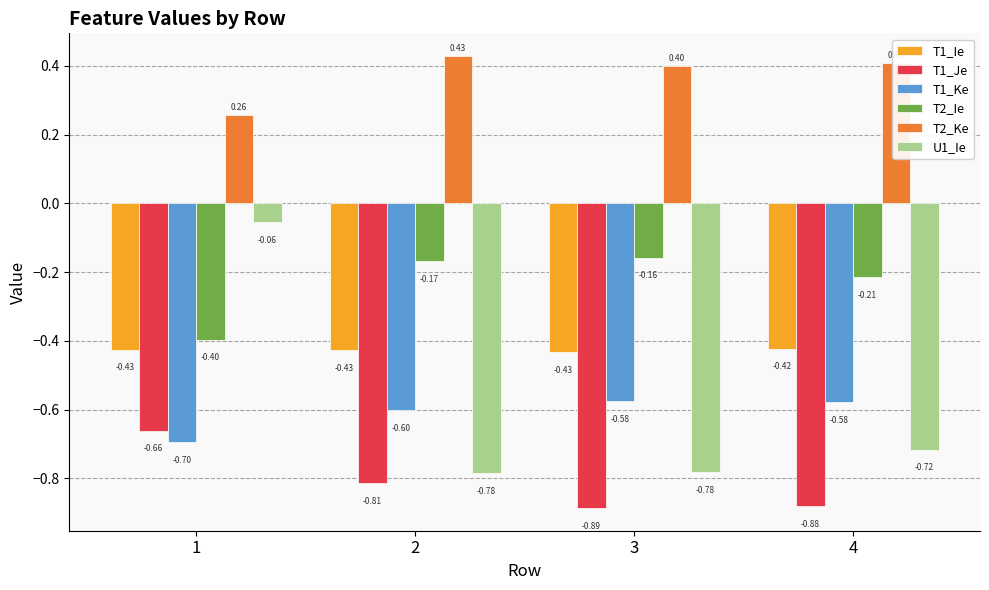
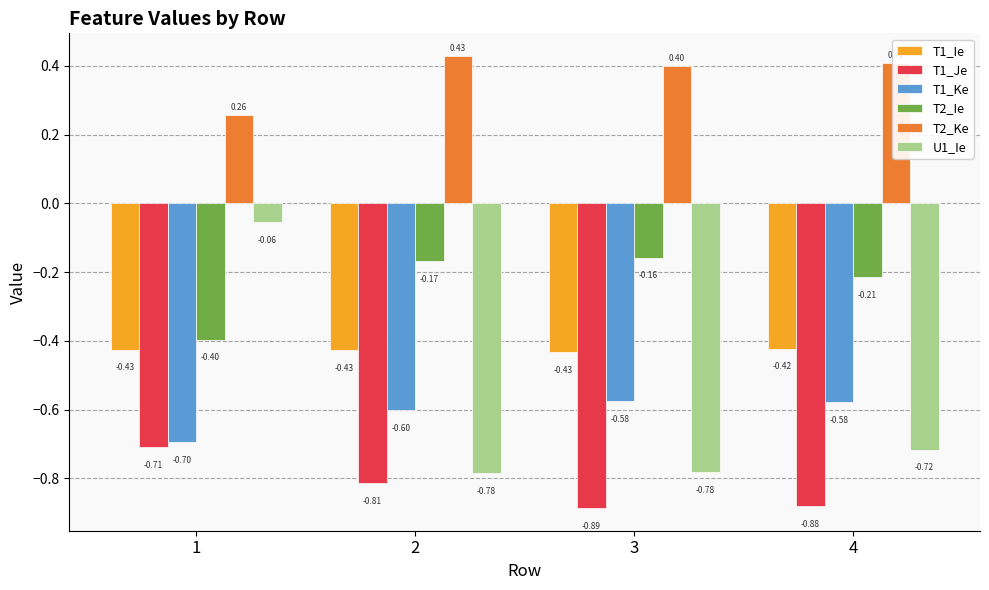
T1_Je, 1: -0.66 -> -0.71
